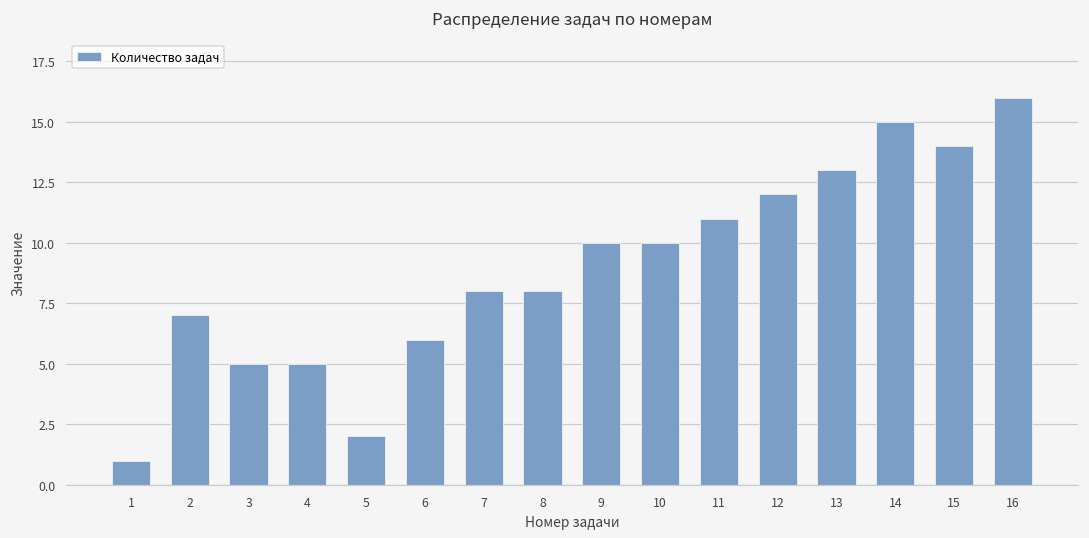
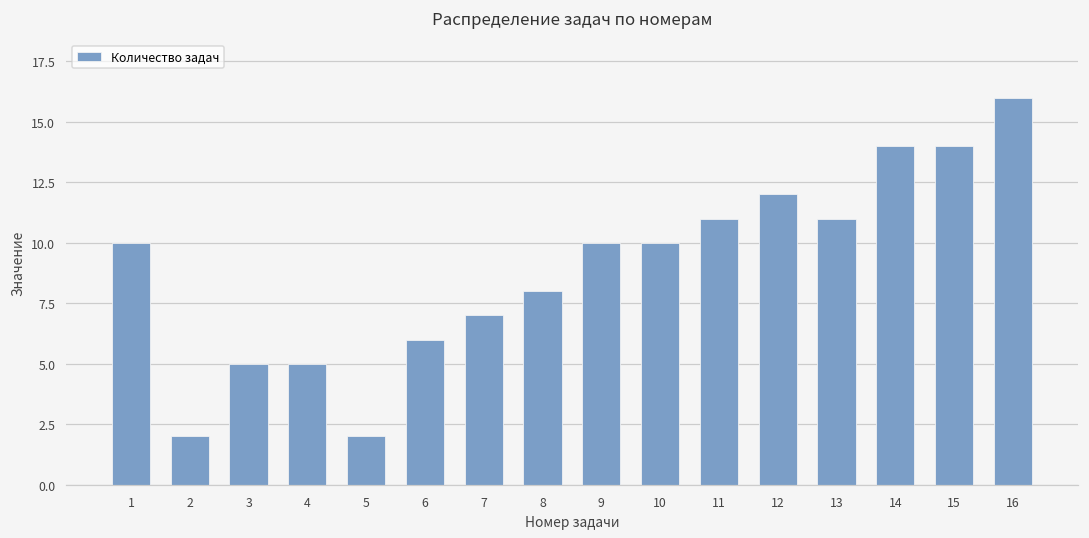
1: 1 -> 10
2: 7 -> 2
7: 8 -> 7
13: 13 -> 11
14: 15 -> 14
